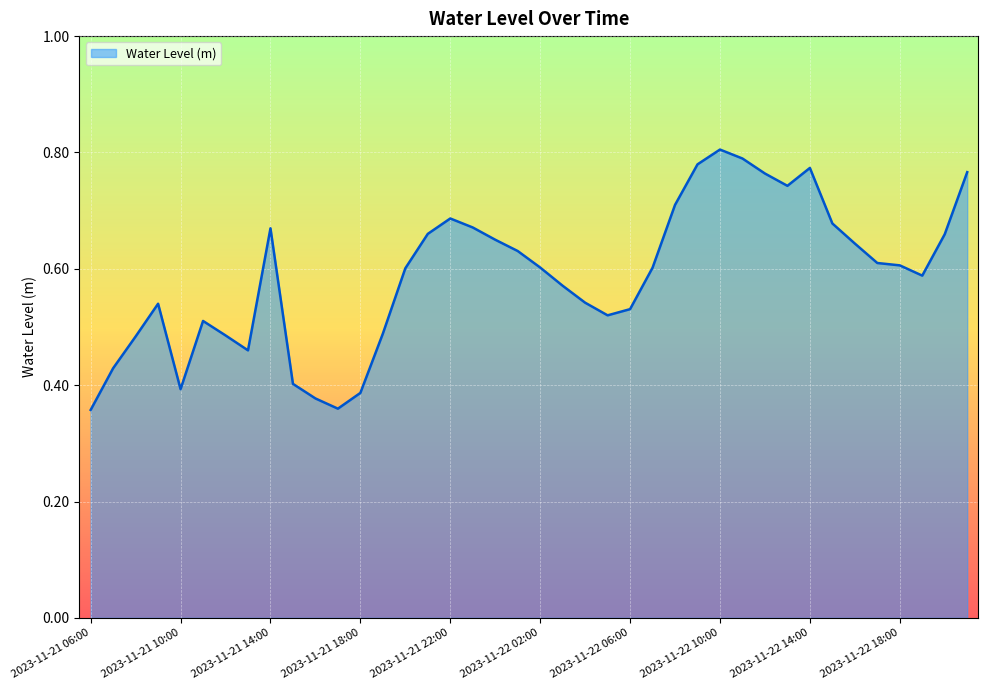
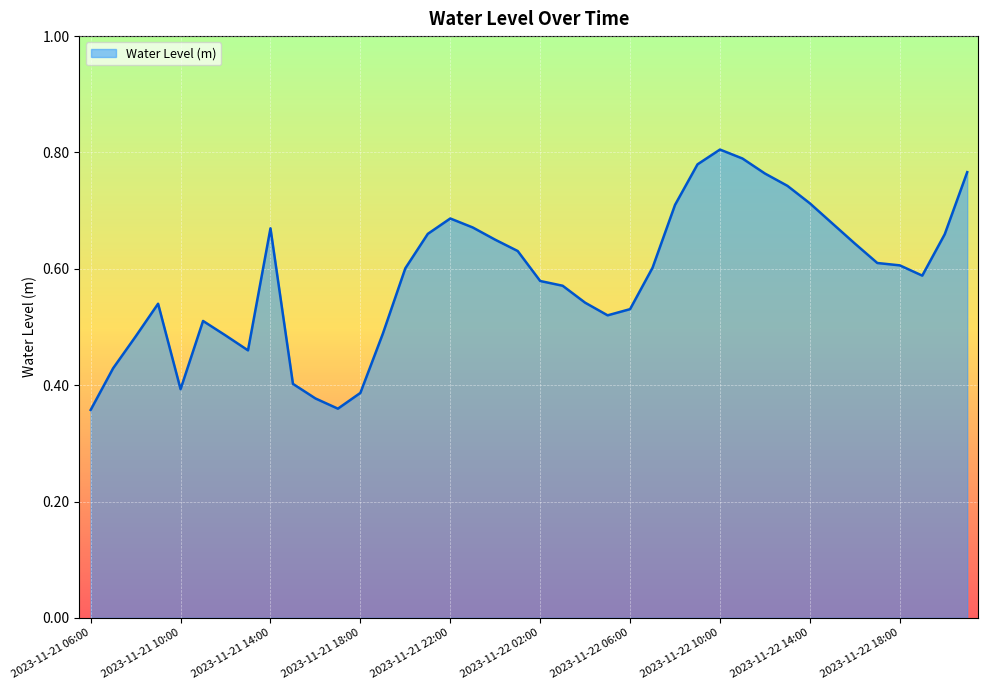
2023-11-22 02:00: 0.60 -> 0.58
2023-11-22 14:00: 0.77 -> 0.71
